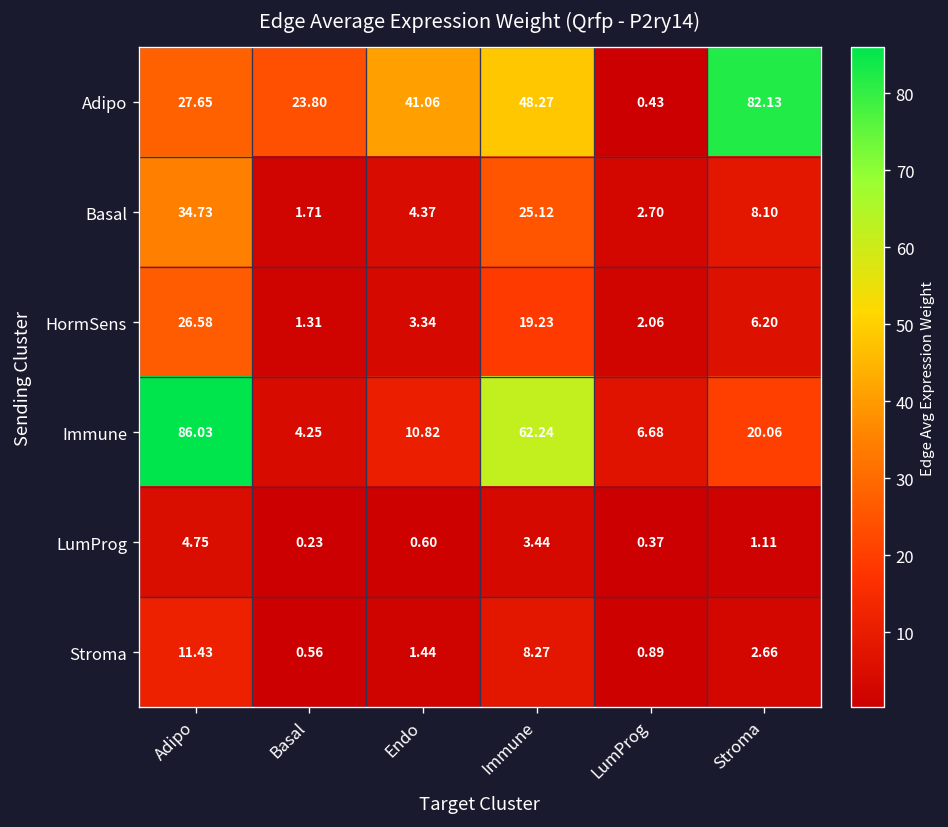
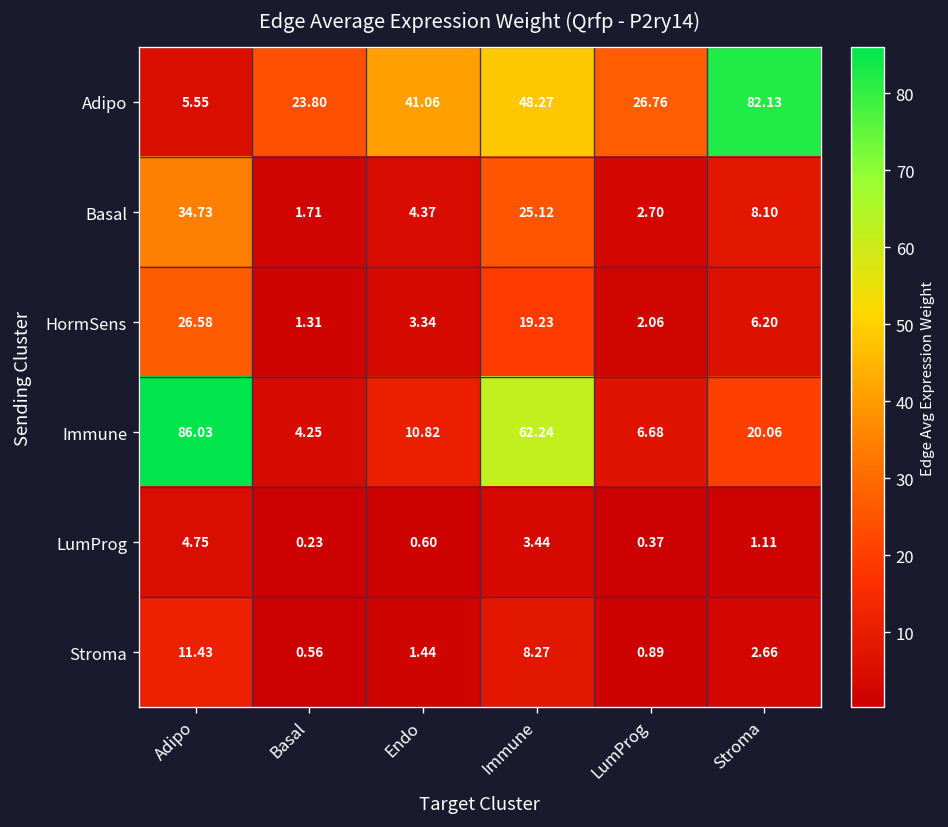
Adipo, Adipo: 27.65 -> 5.55
Adipo, LumProg: 0.43 -> 26.76
